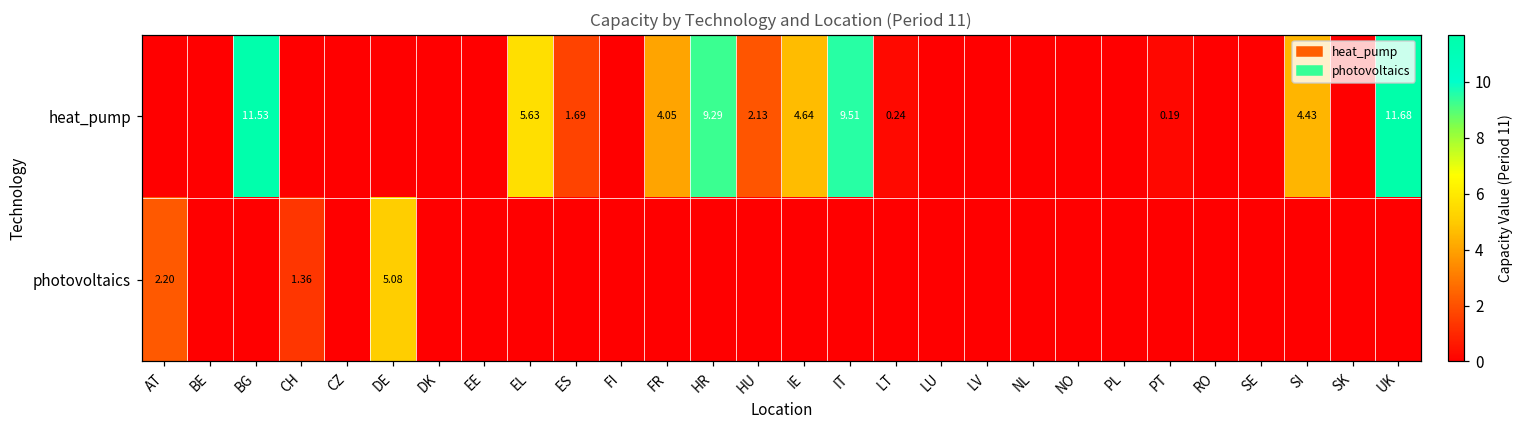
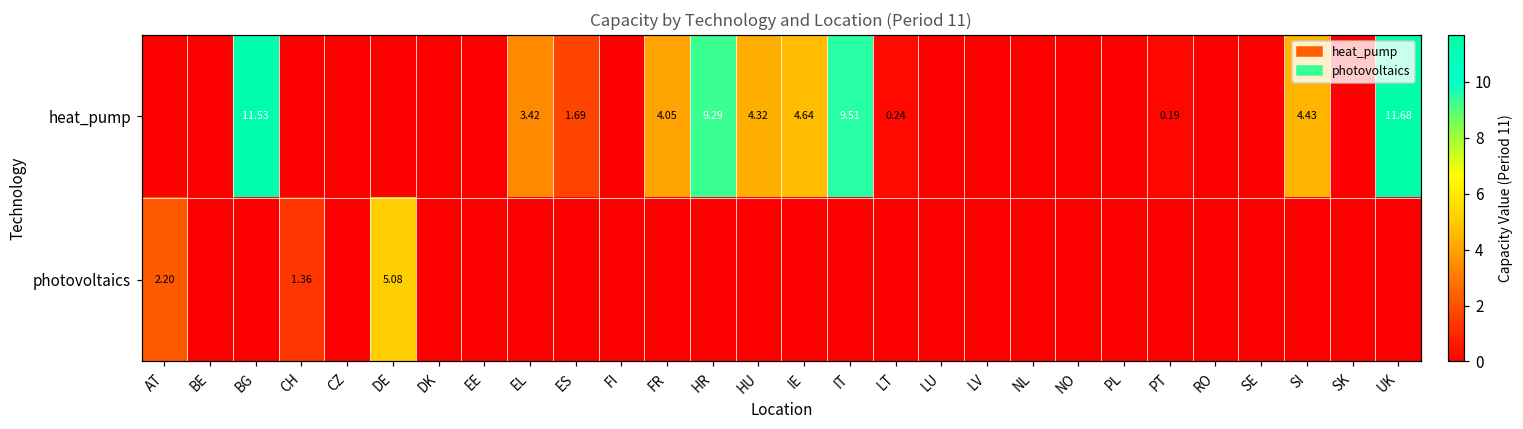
heat_pump, EL: 5.63 -> 3.42
heat_pump, HU: 2.13 -> 4.32
